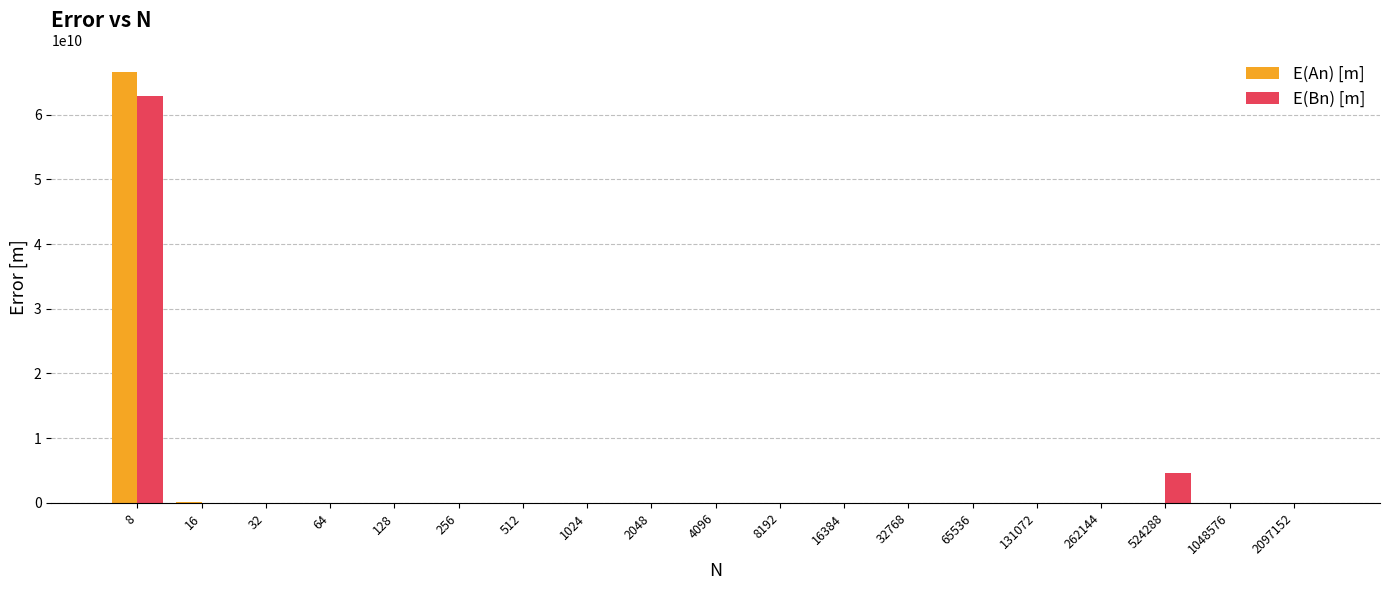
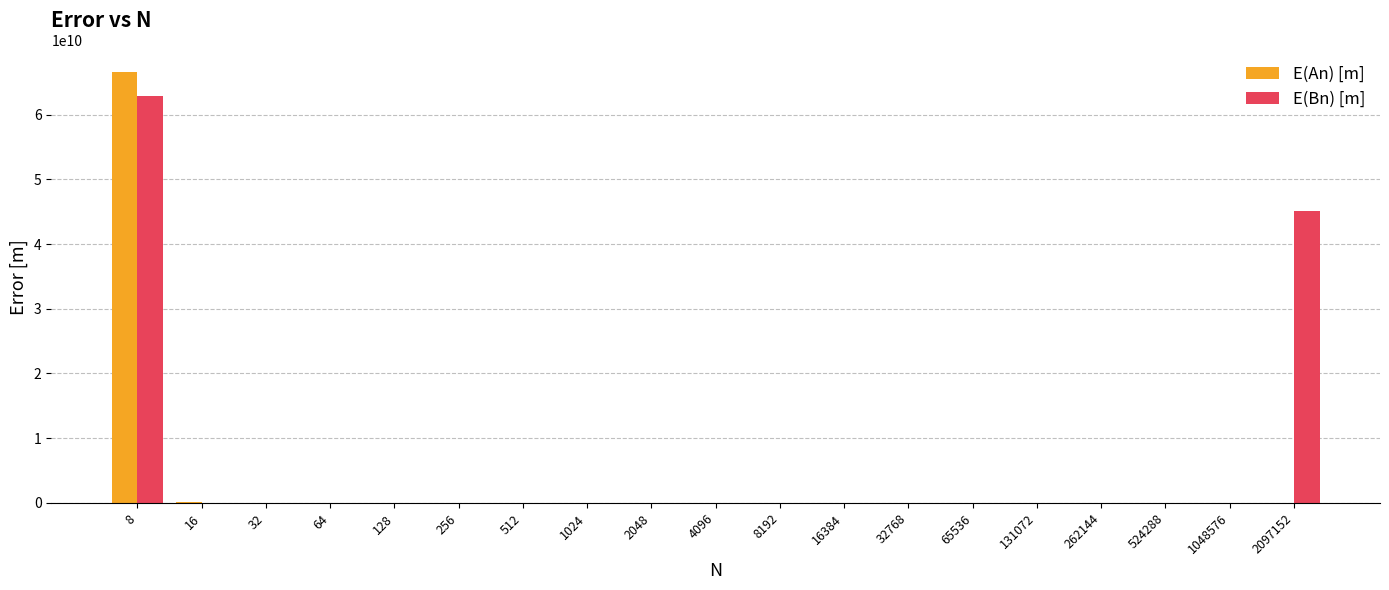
E(Bn) [m], 524288: 5000000000 -> 0
E(Bn) [m], 2097152: 0 -> 45000000000
